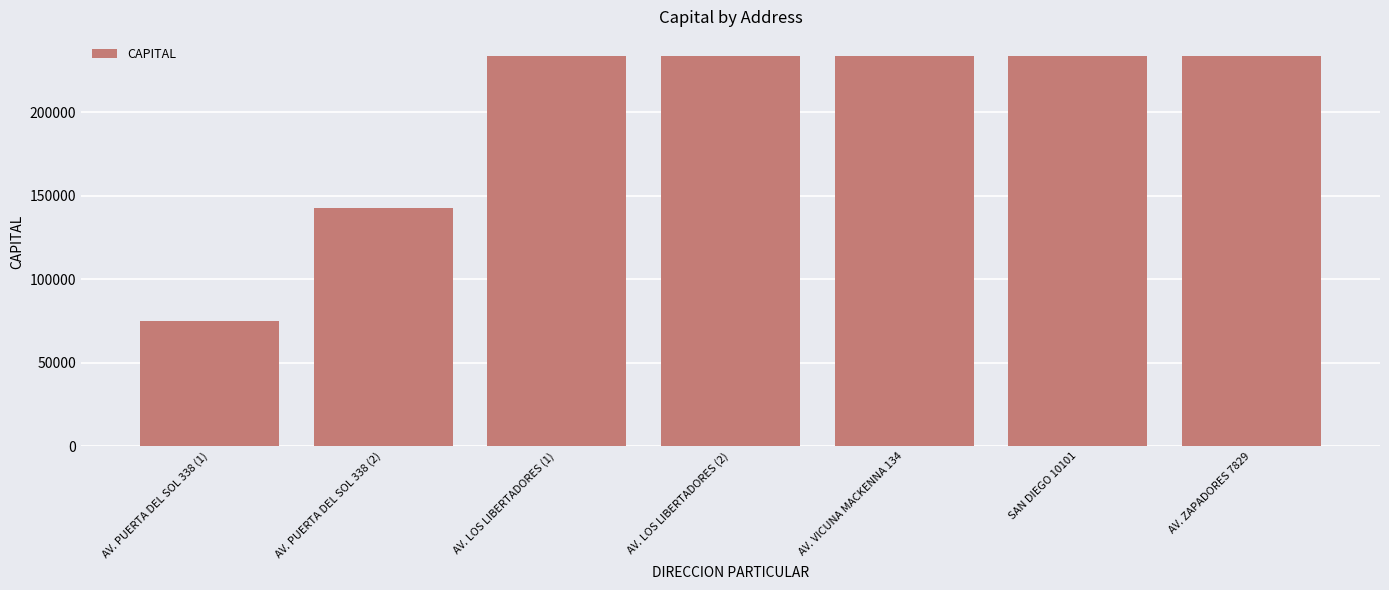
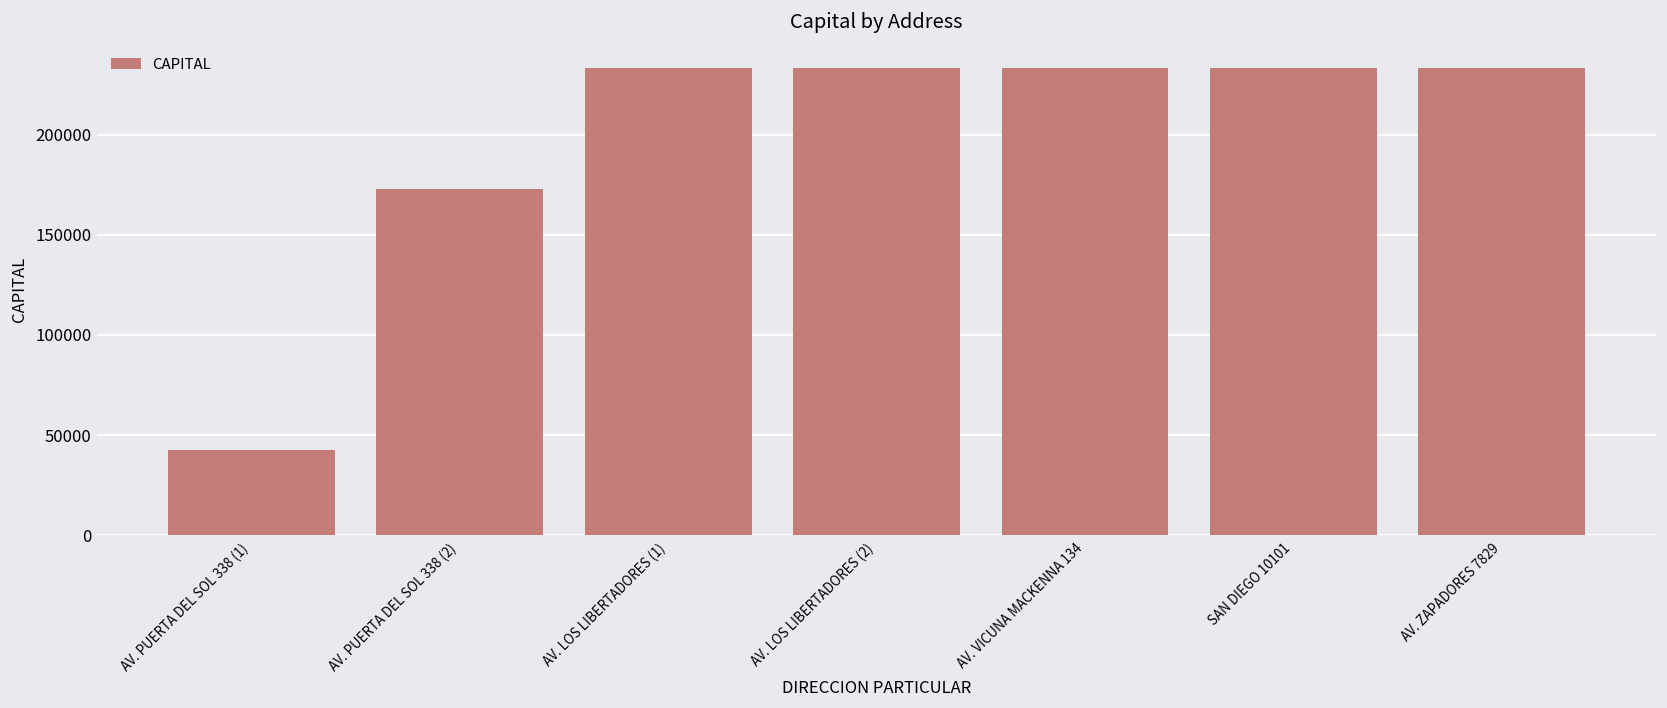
AV. PUERTA DEL SOL 338 (1): 75000 -> 43000
AV. PUERTA DEL SOL 338 (2): 143000 -> 173000
